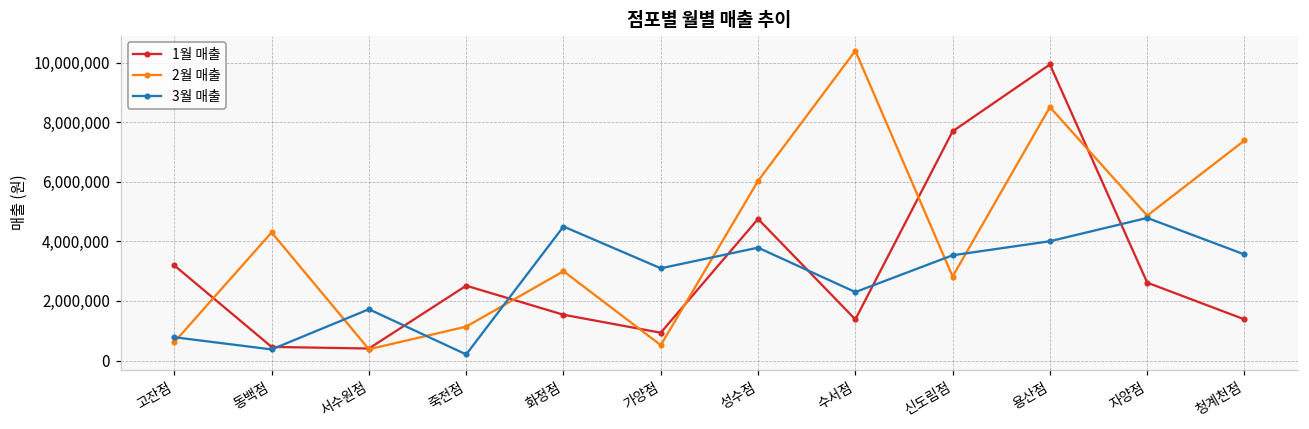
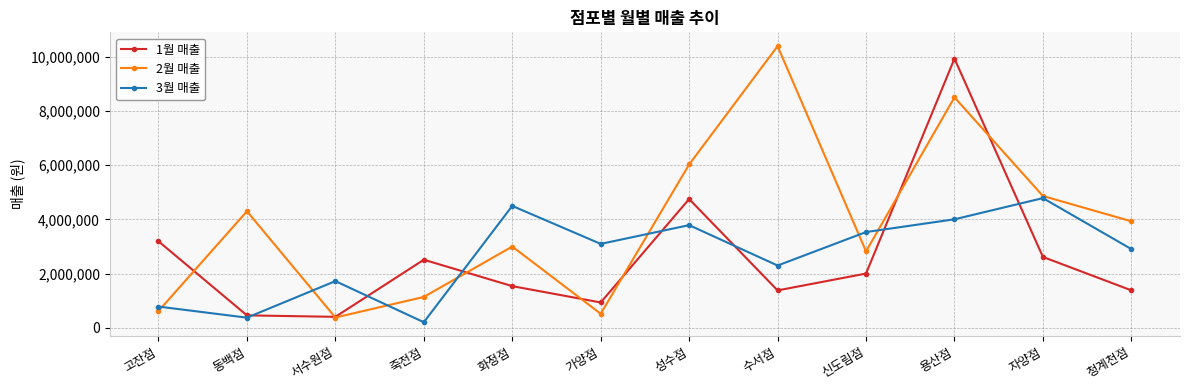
1월 매출, 신도림점: 7,700,000 -> 2,000,000
2월 매출, 청계천점: 7,400,000 -> 3,900,000
3월 매출, 청계천점: 3,600,000 -> 2,900,000
